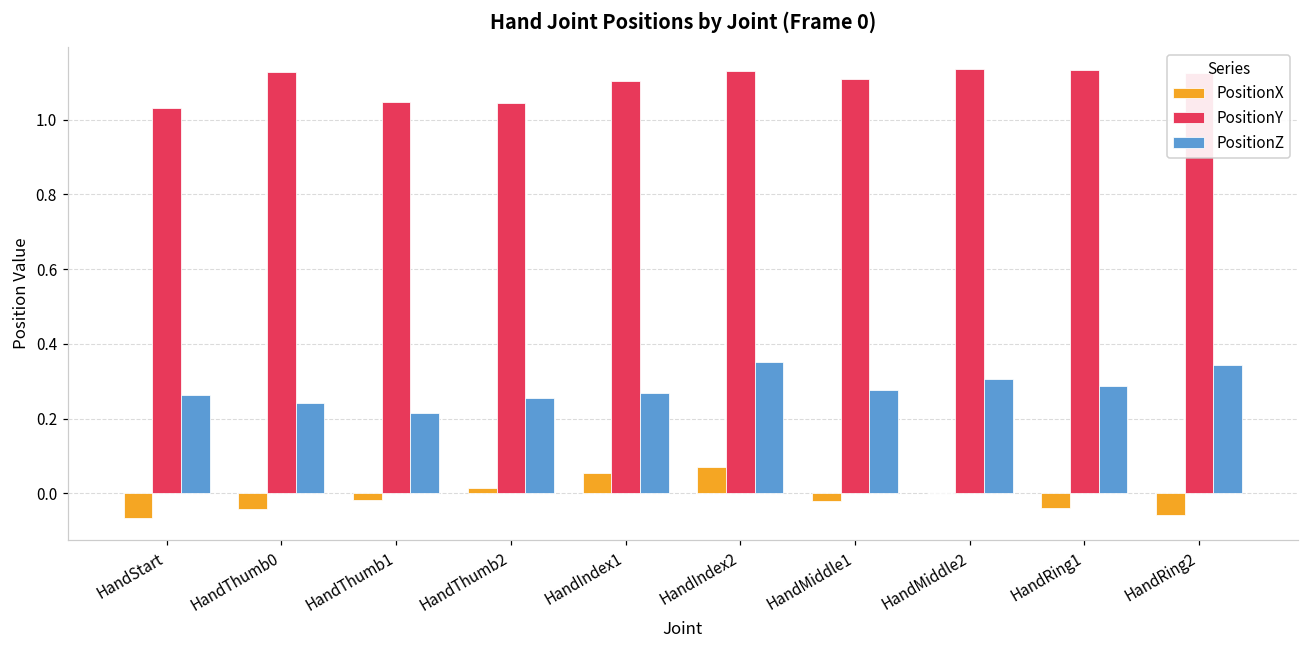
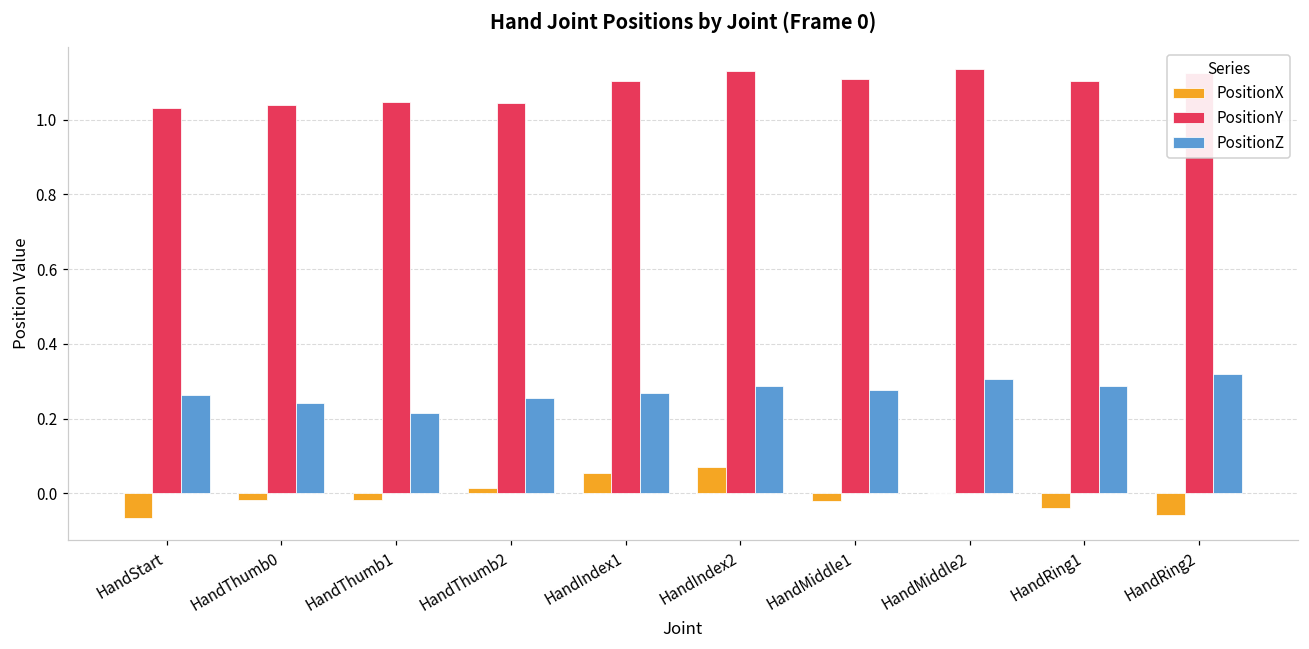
PositionX, HandThumb0: -0.04 -> -0.02
PositionY, HandThumb0: 1.13 -> 1.04
PositionZ, HandIndex2: 0.35 -> 0.29
PositionY, HandRing1: 1.13 -> 1.10
PositionZ, HandRing2: 0.34 -> 0.32
